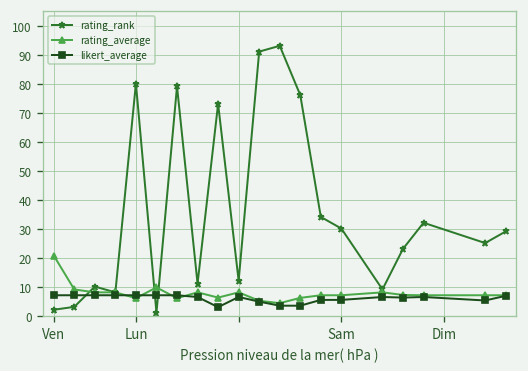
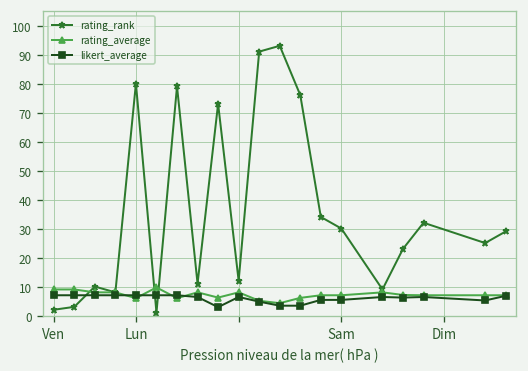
rating_average, Ven: 21 -> 9
